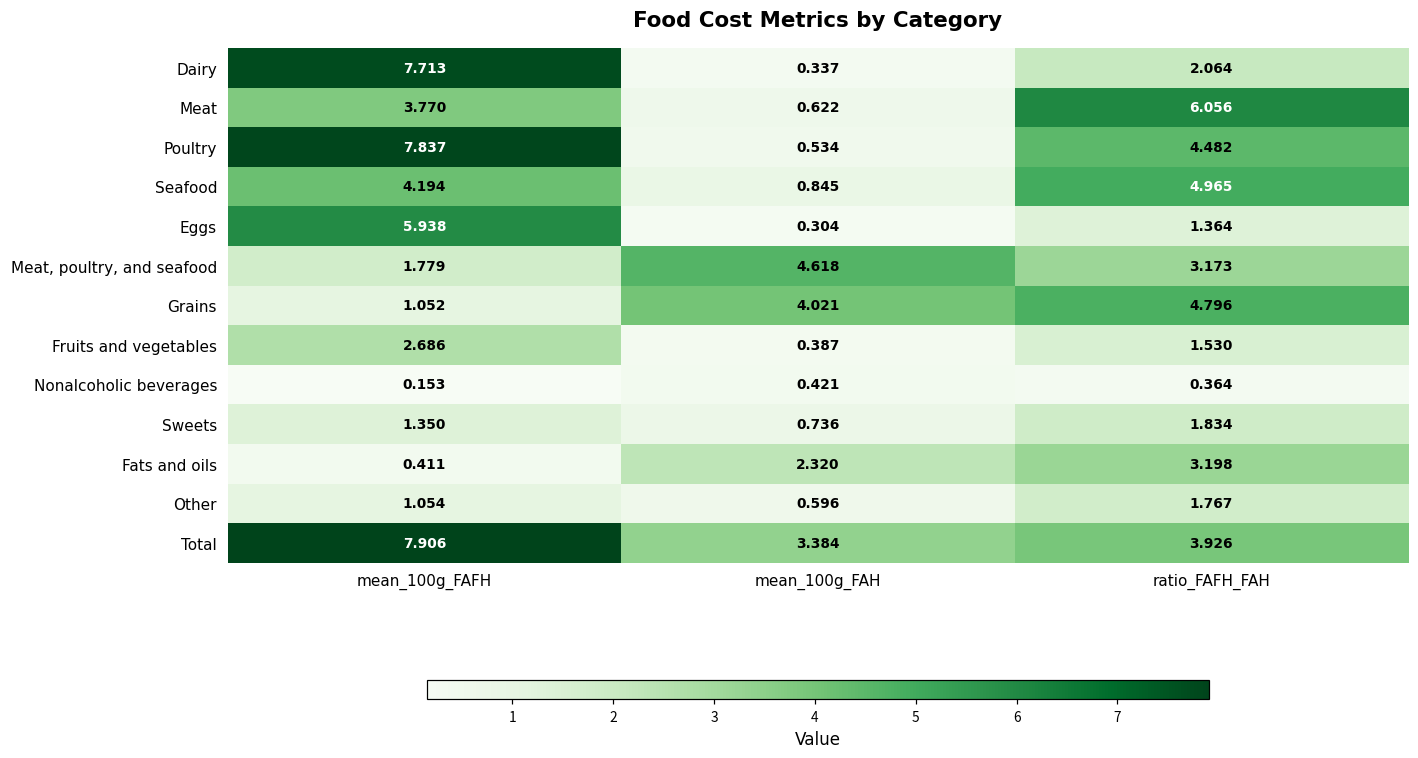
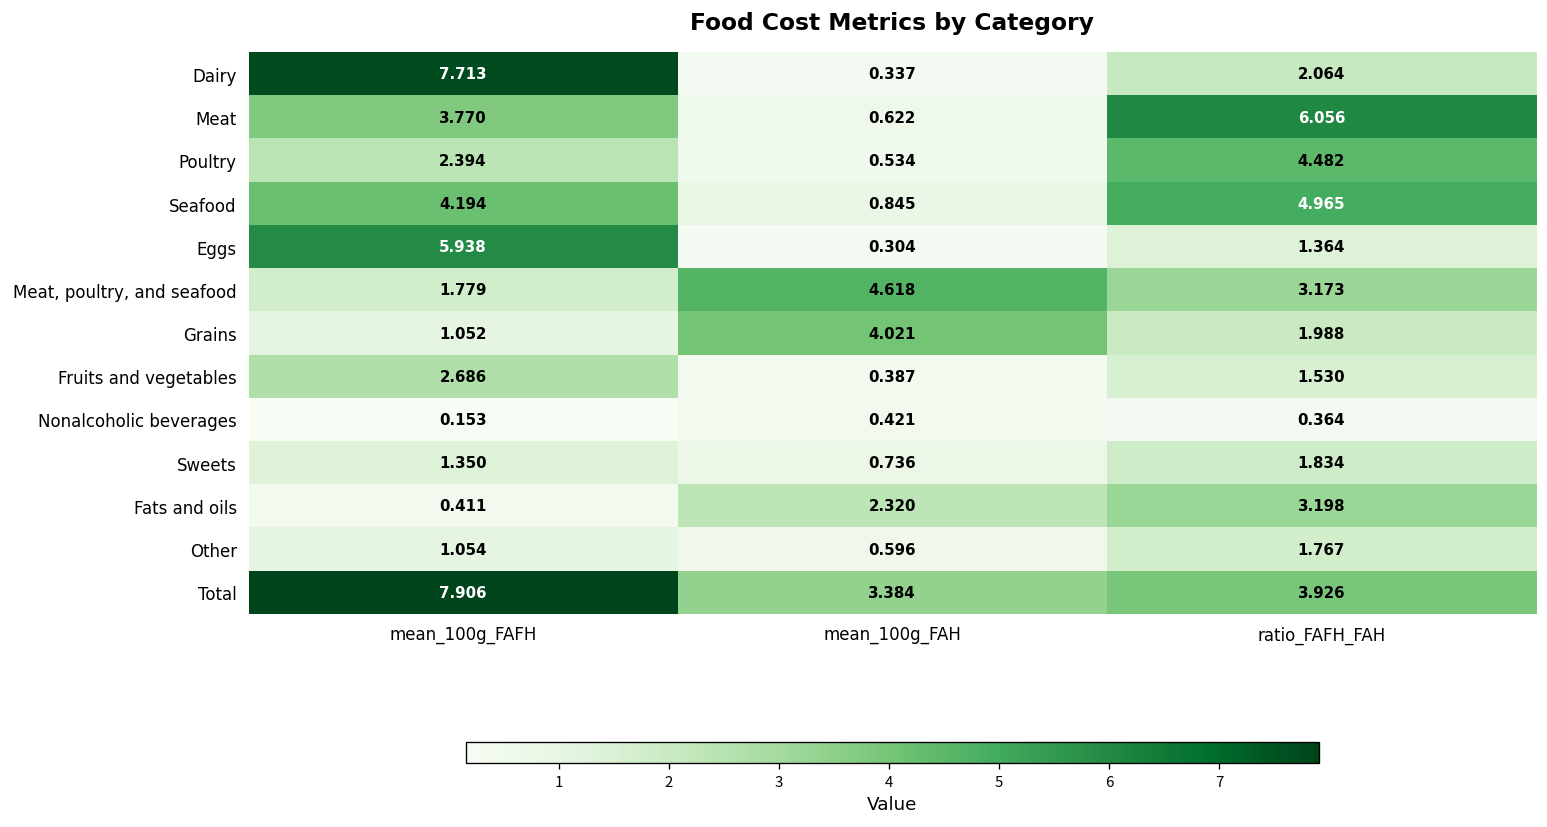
Poultry, mean_100g_FAFH: 7.837 -> 2.394
Grains, ratio_FAFH_FAH: 4.796 -> 1.988
